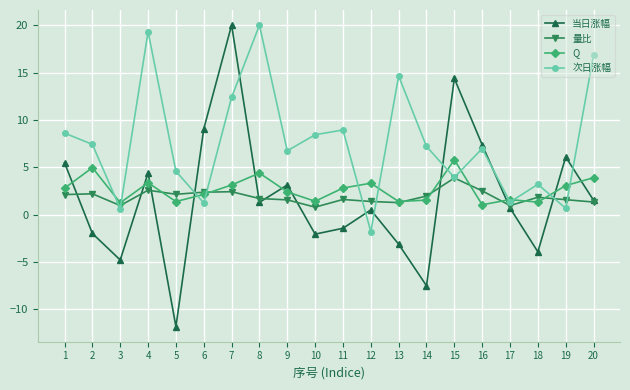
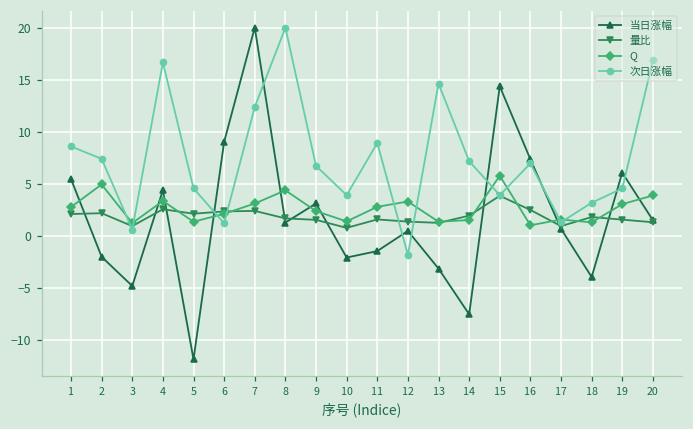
次日涨幅, 4: 19 -> 17
次日涨幅, 10: 8 -> 4
次日涨幅, 19: 1 -> 5
